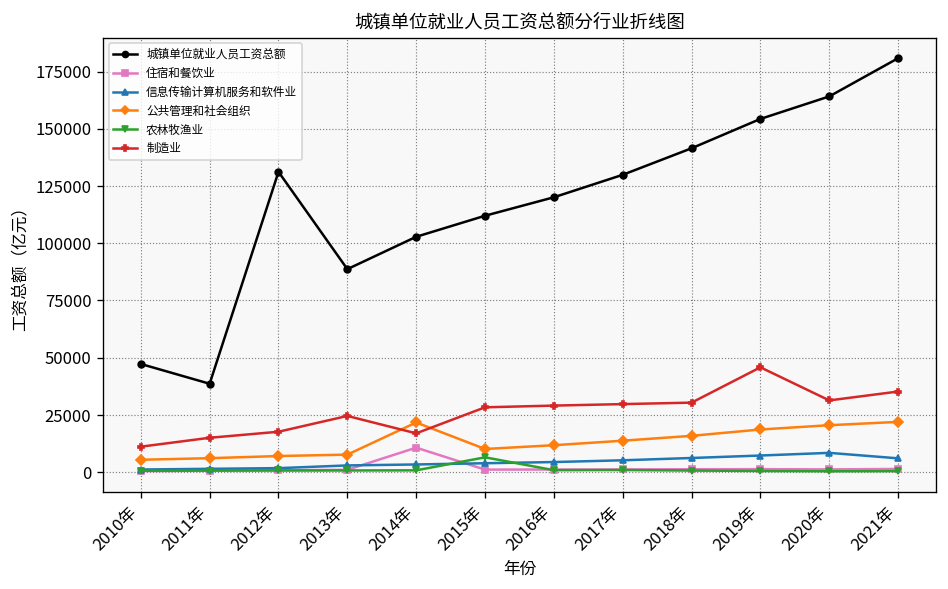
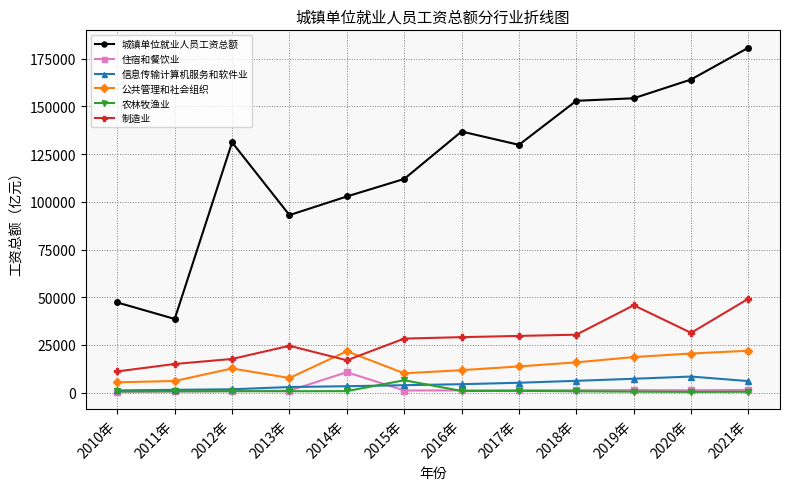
公共管理和社会组织, 2012年: 7000 -> 13000
城镇单位就业人员工资总额, 2013年: 89000 -> 93000
城镇单位就业人员工资总额, 2016年: 120000 -> 137000
城镇单位就业人员工资总额, 2018年: 141000 -> 153000
制造业, 2021年: 35000 -> 49000
